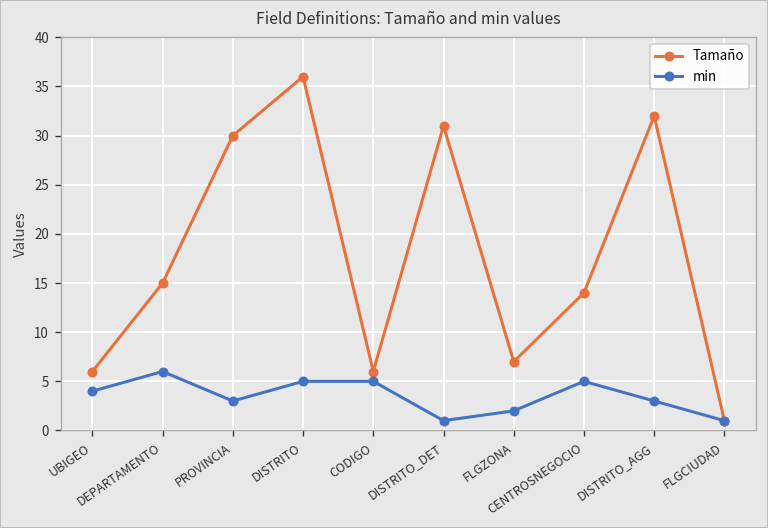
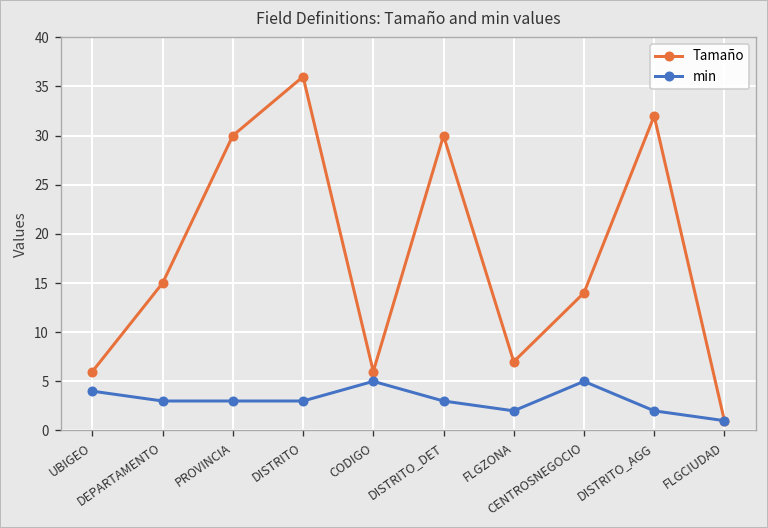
min, DEPARTAMENTO: 6 -> 3
min, DISTRITO: 5 -> 3
Tamaño, DISTRITO_DET: 31 -> 30
min, DISTRITO_DET: 1 -> 3
min, DISTRITO_AGG: 3 -> 2
